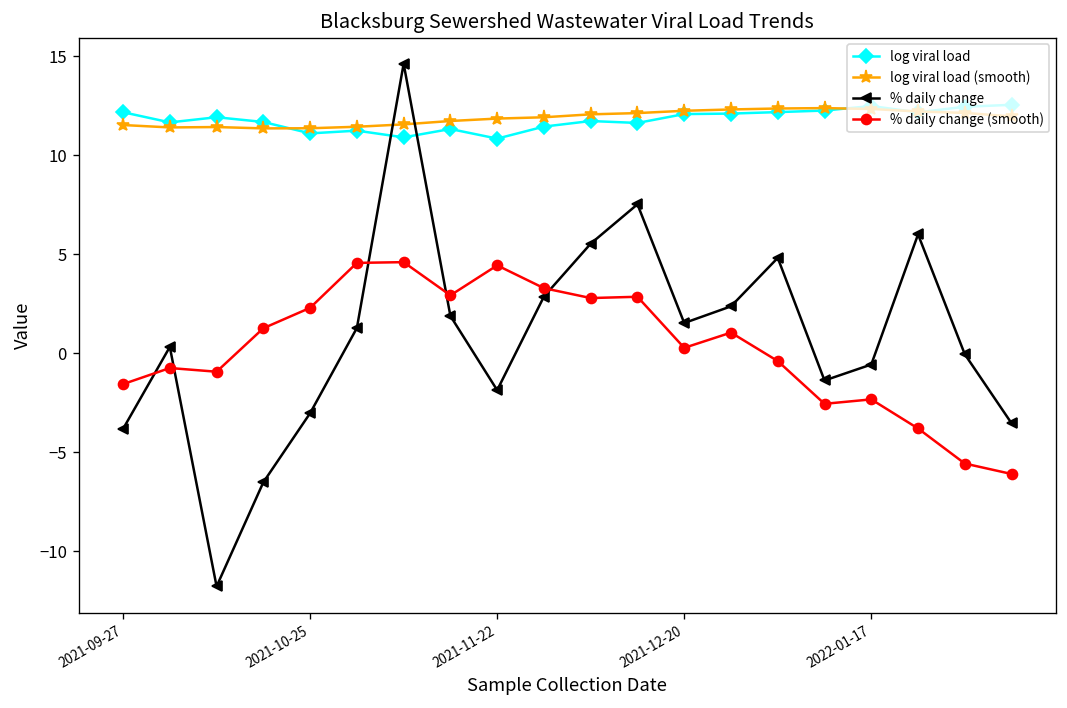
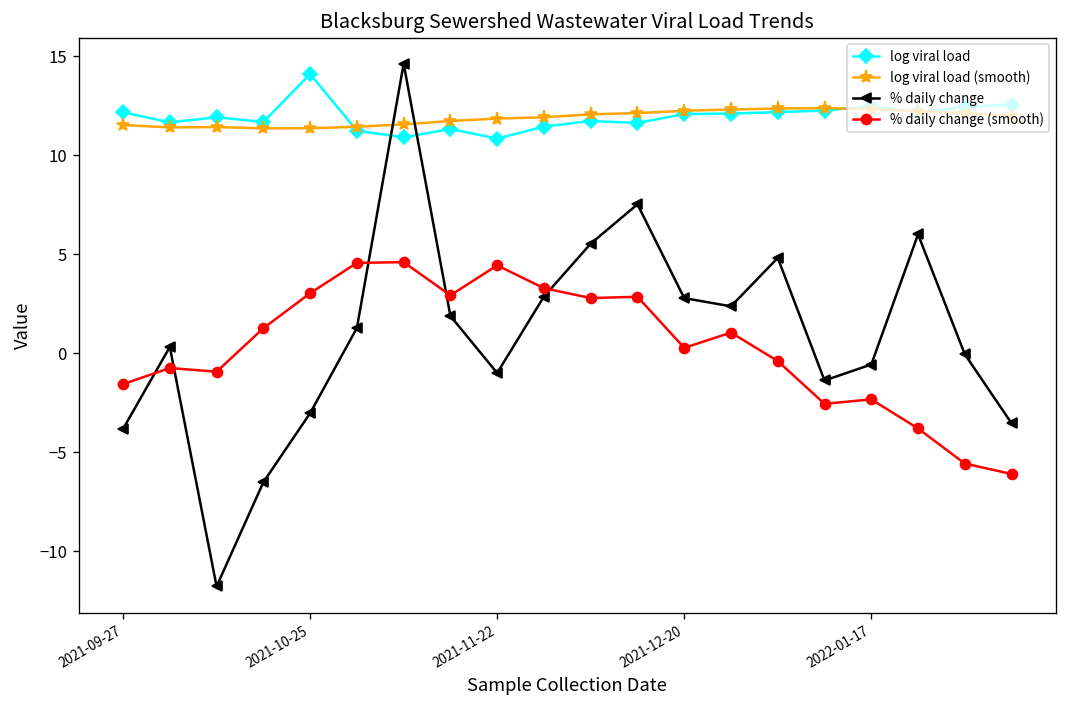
log viral load, 2021-10-25: 11.1 -> 14.1
% daily change (smooth), 2021-10-25: 2.3 -> 3.0
% daily change, 2021-11-22: -1.9 -> -1.0
% daily change, 2021-12-20: 1.5 -> 2.8
